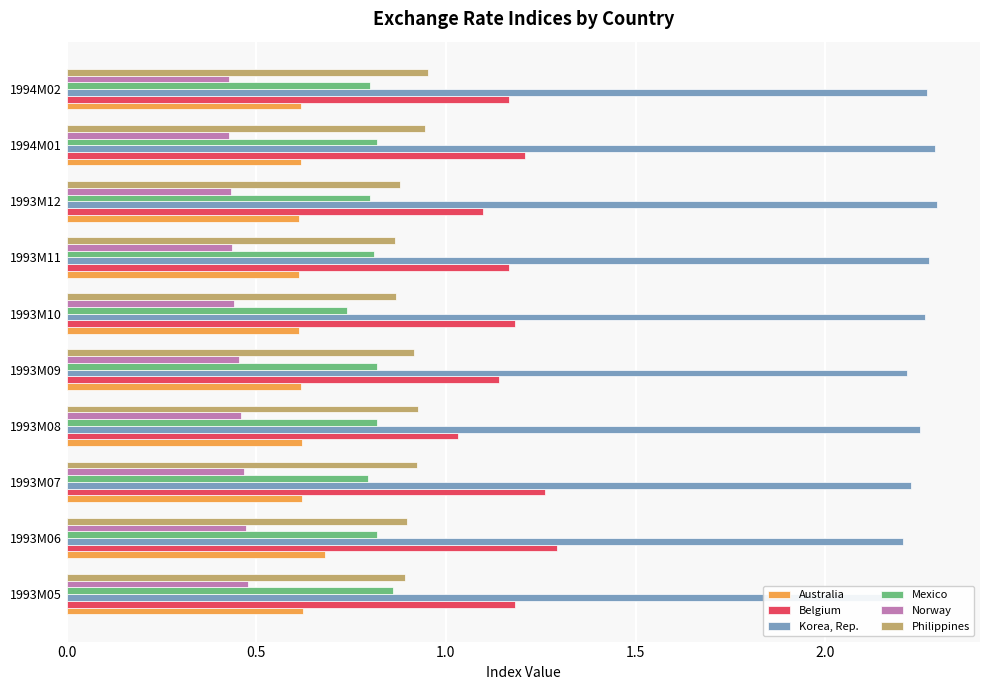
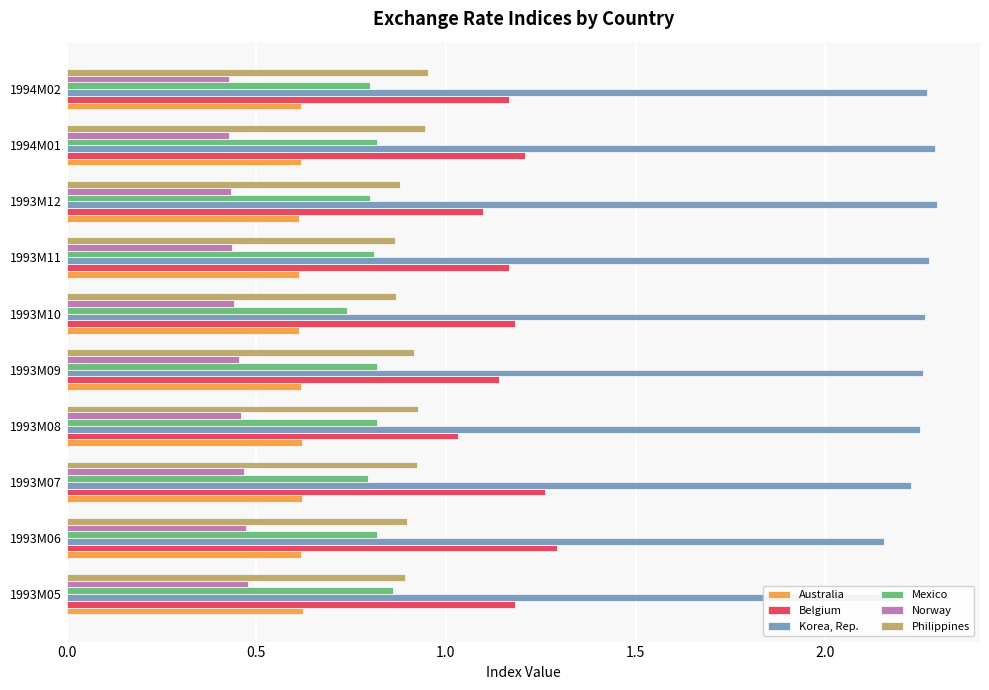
Korea, Rep., 1993M09: 2.22 -> 2.26
Korea, Rep., 1993M06: 2.20 -> 2.16
Australia, 1993M06: 0.68 -> 0.62
